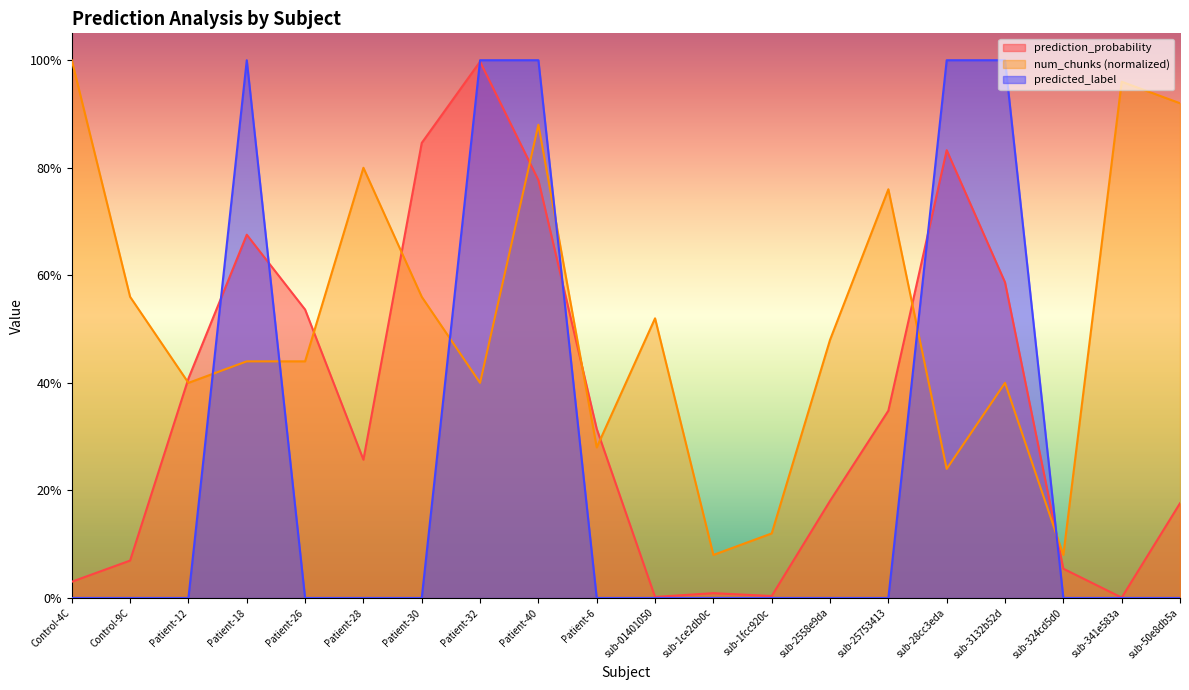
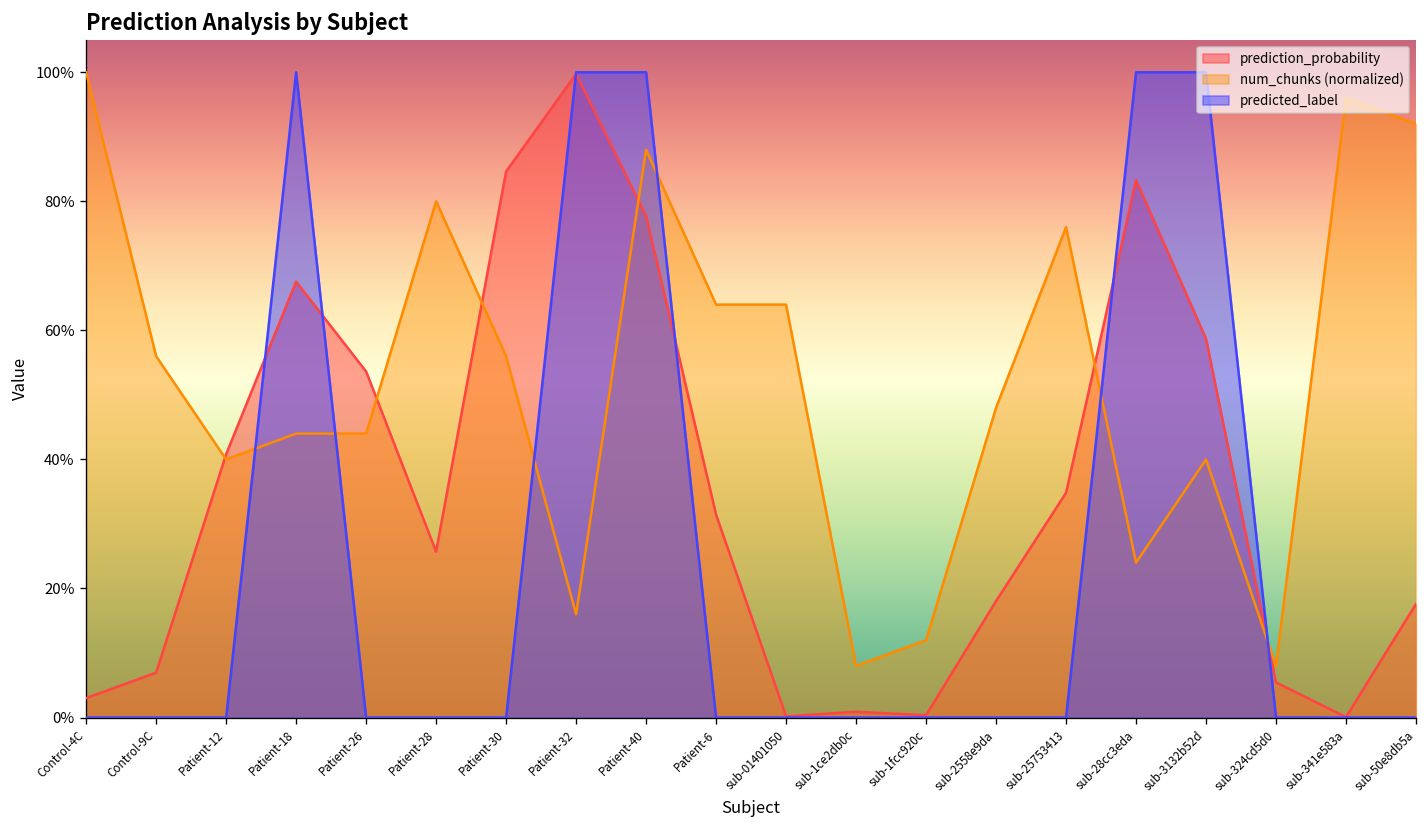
num_chunks (normalized), Patient-32: 40% -> 16%
num_chunks (normalized), Patient-6: 28% -> 64%
num_chunks (normalized), sub-01401050: 52% -> 64%
